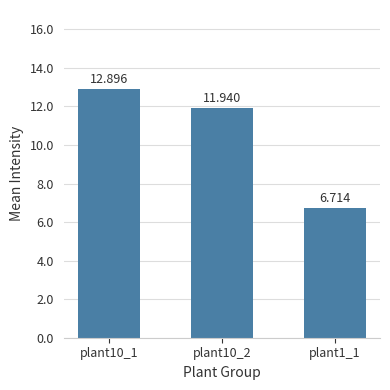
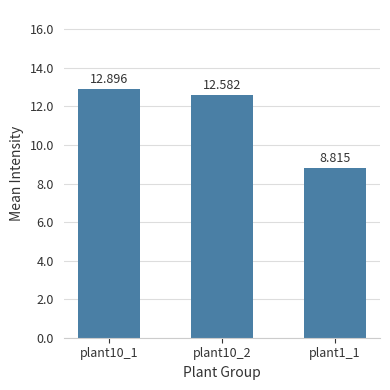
plant10_2: 11.940 -> 12.582
plant1_1: 6.714 -> 8.815
